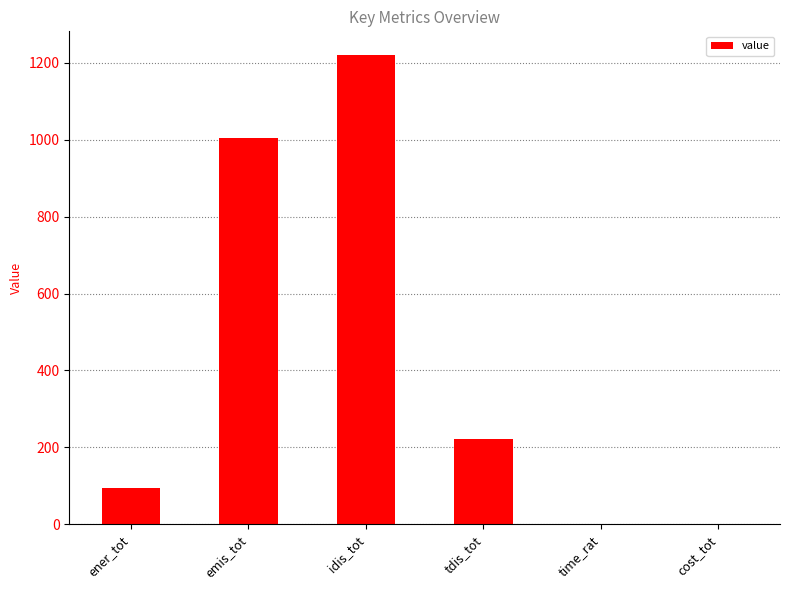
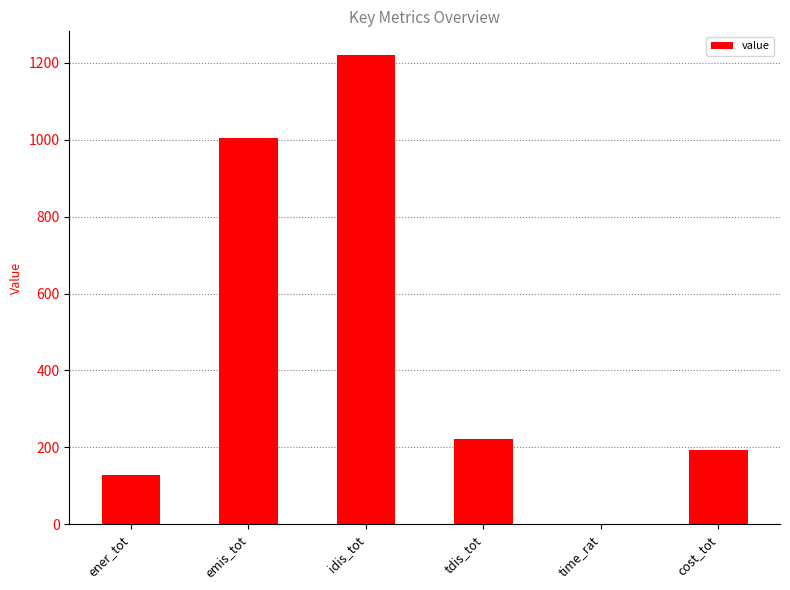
ener_tot: 90 -> 130
cost_tot: 0 -> 190
